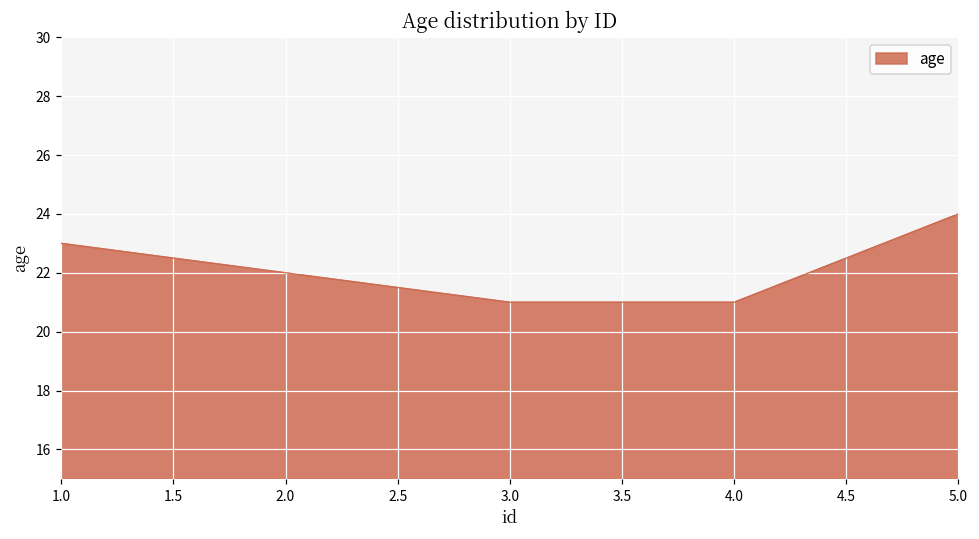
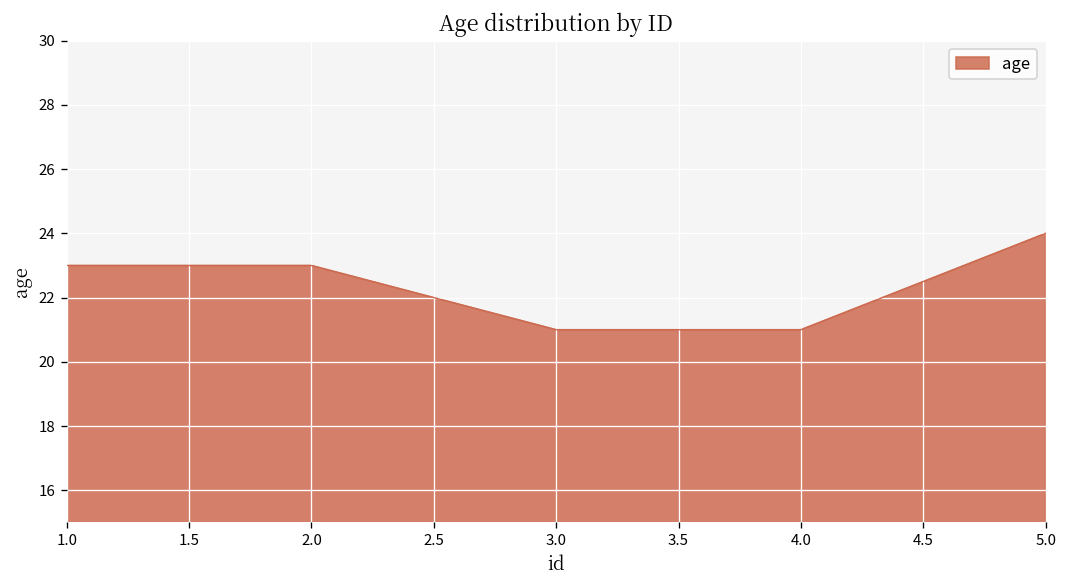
2.0: 22 -> 23
